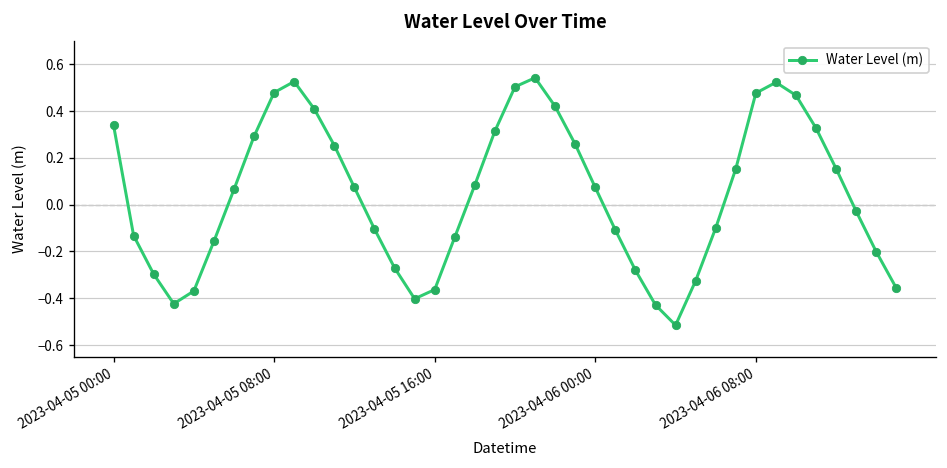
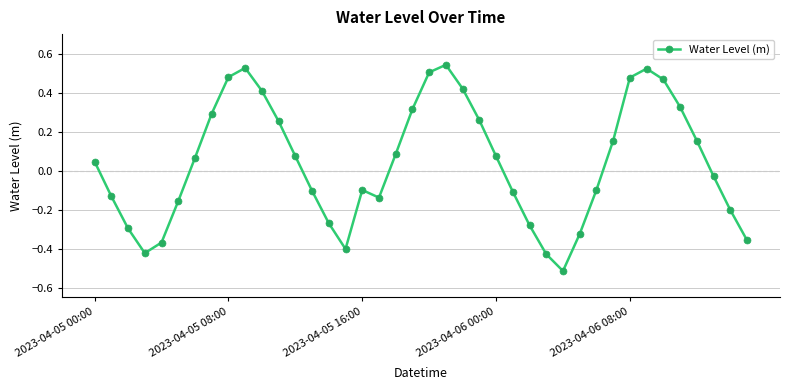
2023-04-05 00:00: 0.34 -> 0.05
2023-04-05 16:00: -0.36 -> -0.10
